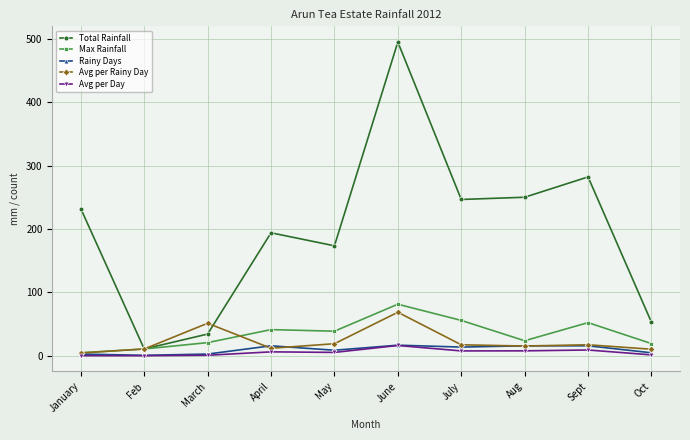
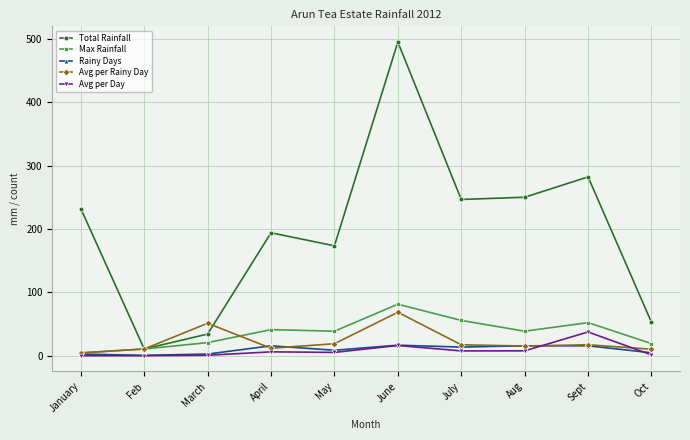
Max Rainfall, Aug: 20 -> 40
Avg per Day, Sept: 10 -> 40
